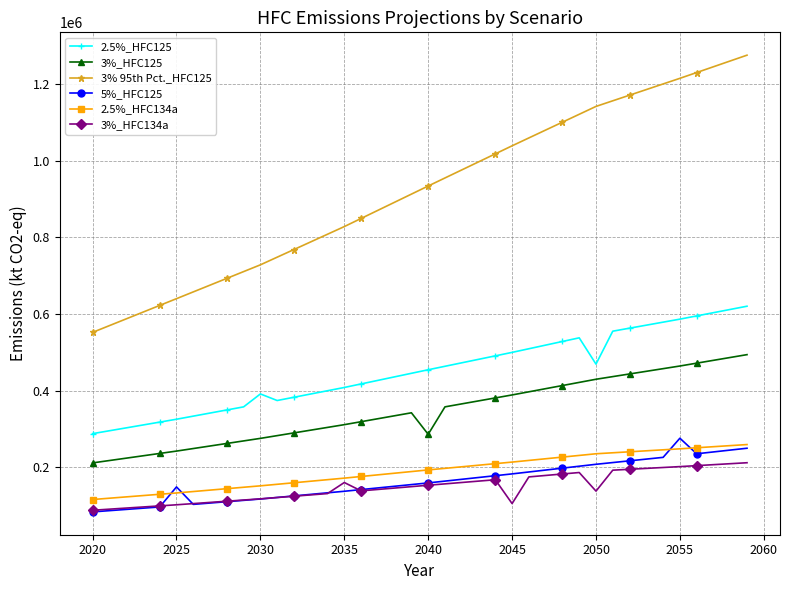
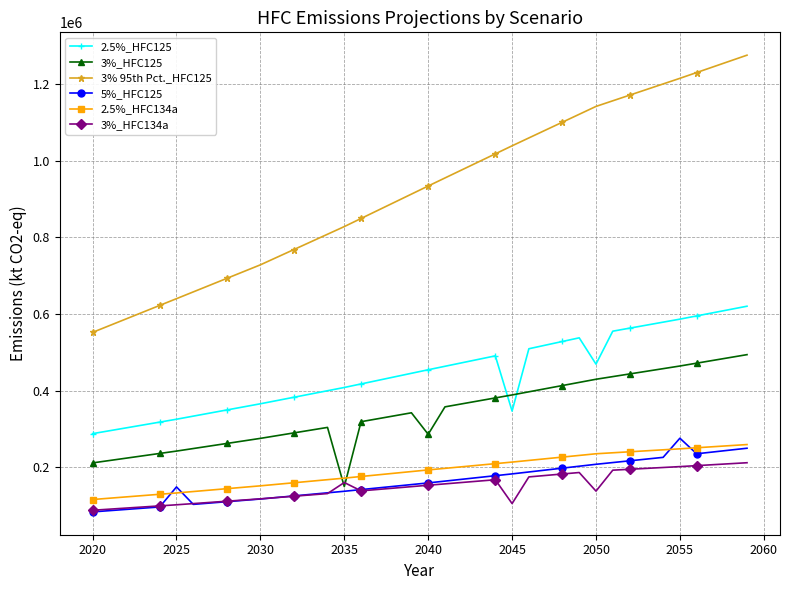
2.5%_HFC125, 2030: 390000 -> 370000
3%_HFC125, 2035: 310000 -> 150000
2.5%_HFC125, 2045: 500000 -> 350000
